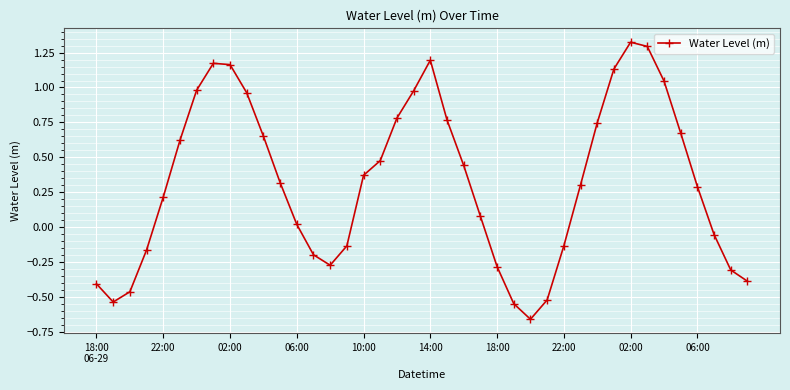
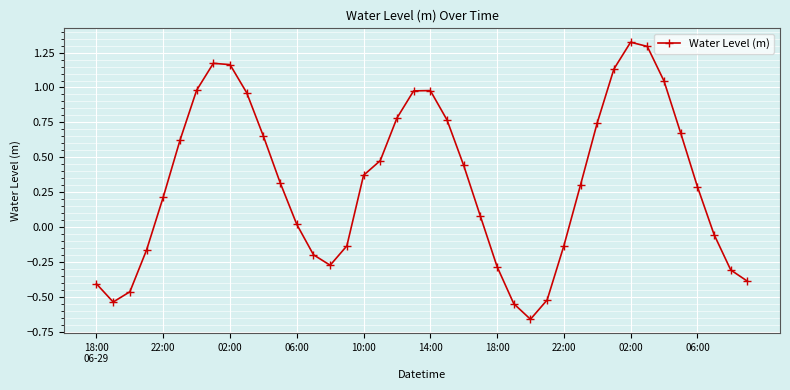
14:00: 1.20 -> 0.98
